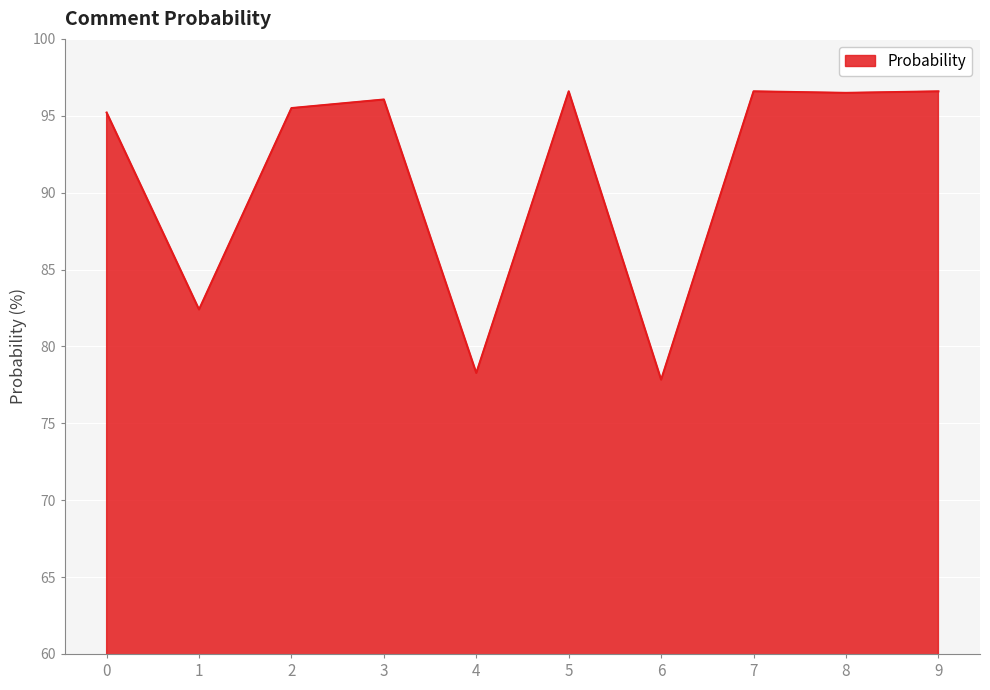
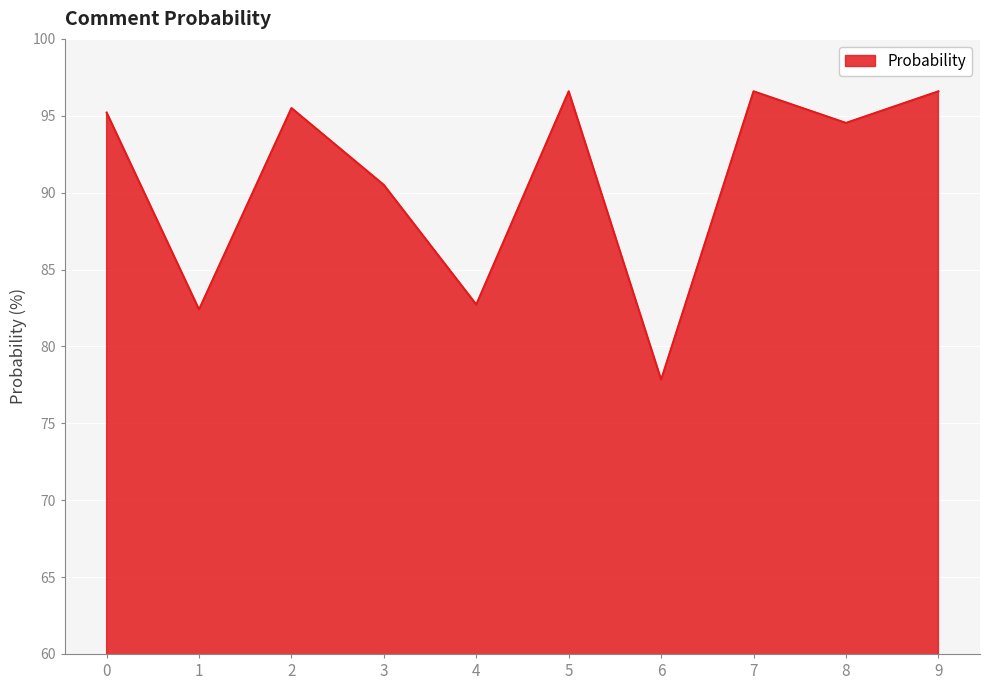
3: 96.1 -> 90.5
4: 78.3 -> 82.7
8: 96.5 -> 94.5
